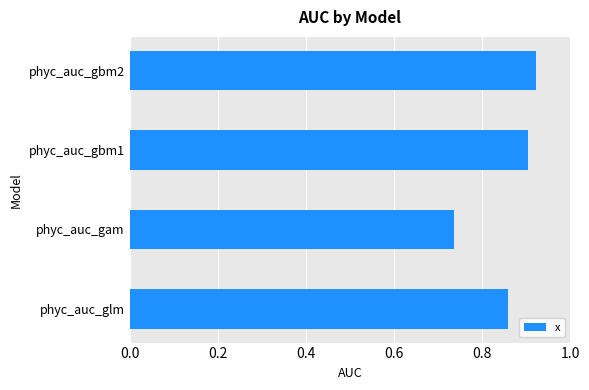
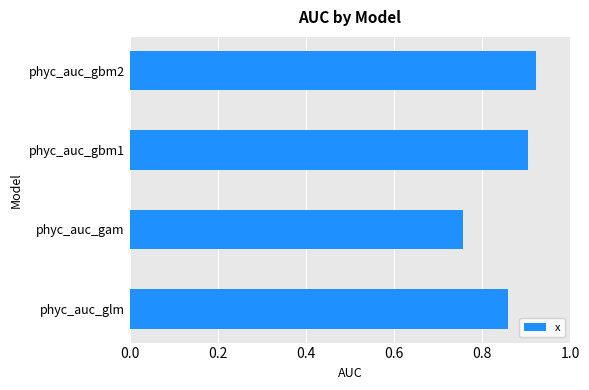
phyc_auc_gam: 0.74 -> 0.76
